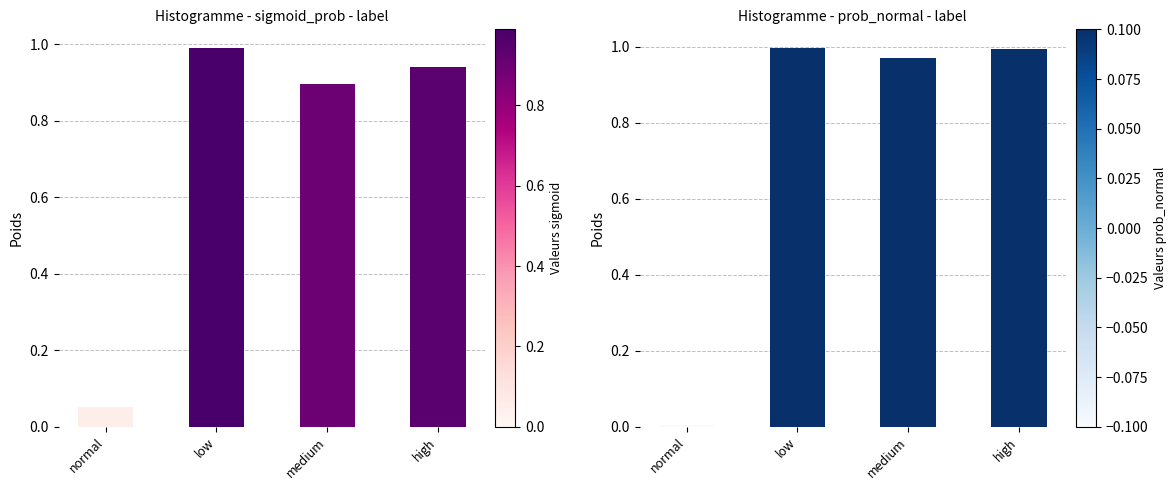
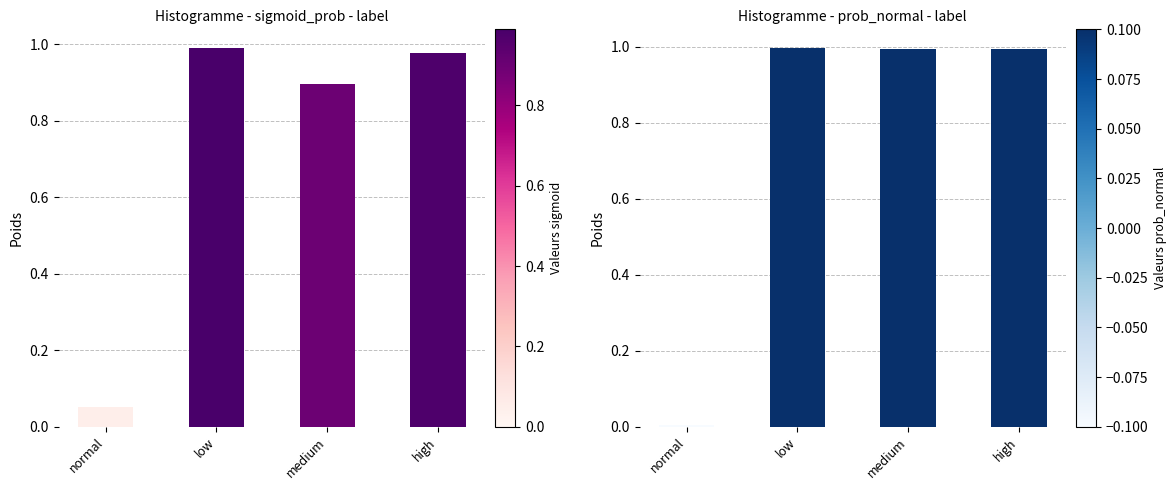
Histogramme - sigmoid_prob - label, high: 0.94 -> 0.98
Histogramme - prob_normal - label, medium: 0.97 -> 0.99
